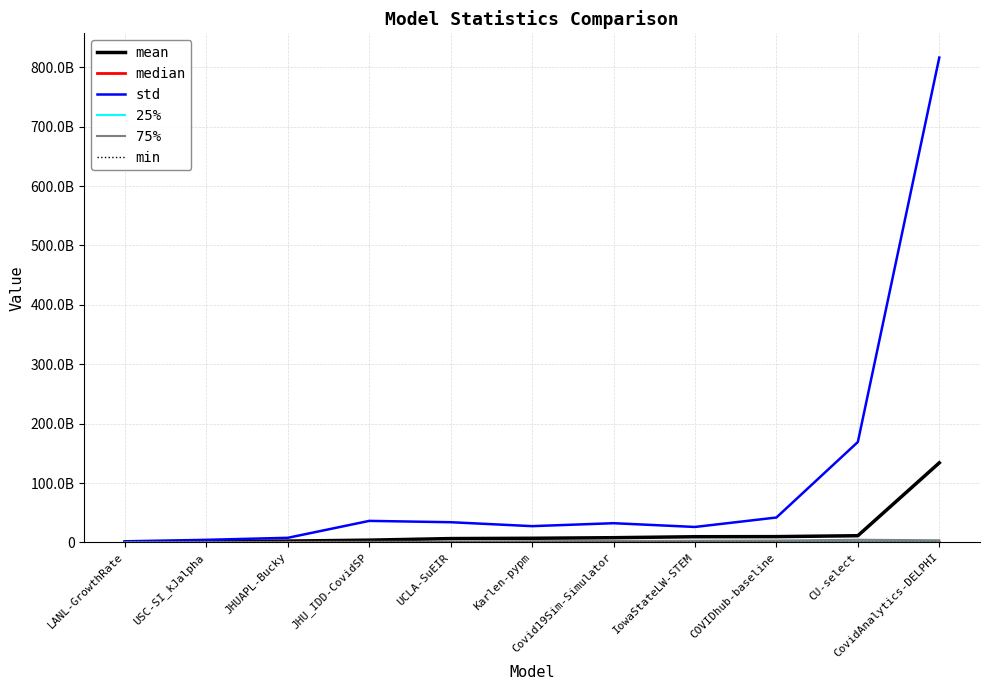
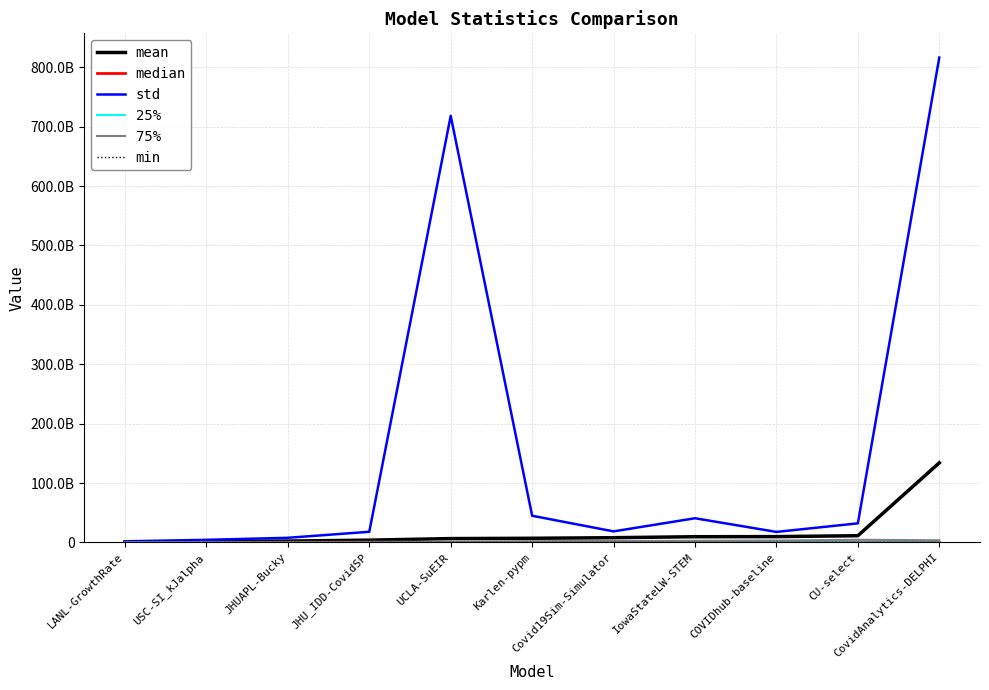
std, JHU_IDD-CovidSP: 40000000000 -> 20000000000
std, UCLA-SuEIR: 30000000000 -> 720000000000
std, Karlen-pypm: 30000000000 -> 40000000000
std, Covid19Sim-Simulator: 30000000000 -> 20000000000
std, IowaStateLW-STEM: 30000000000 -> 40000000000
std, COVIDhub-baseline: 40000000000 -> 20000000000
std, CU-select: 170000000000 -> 30000000000
